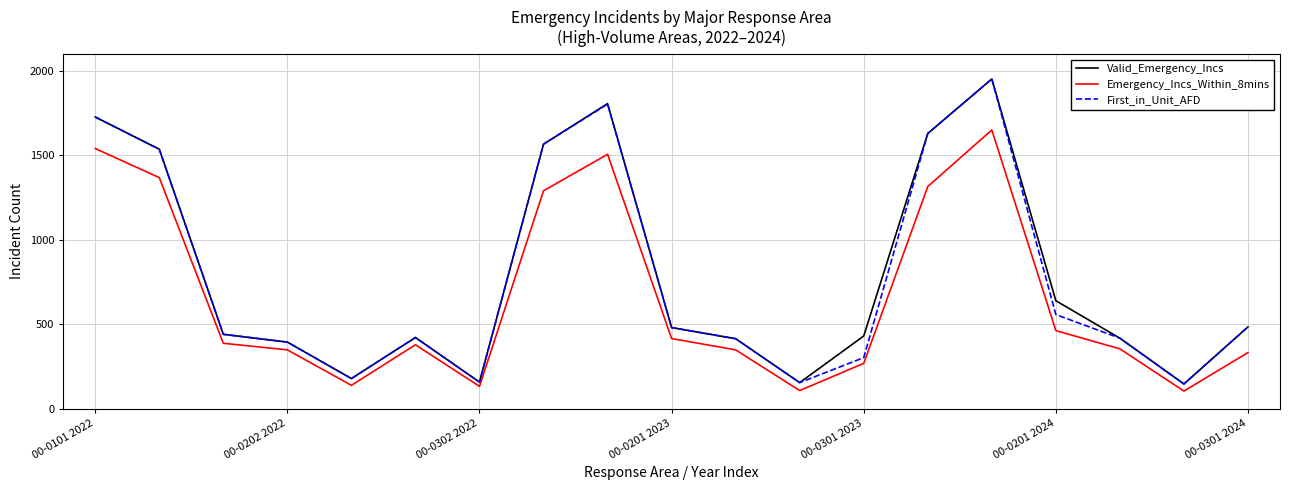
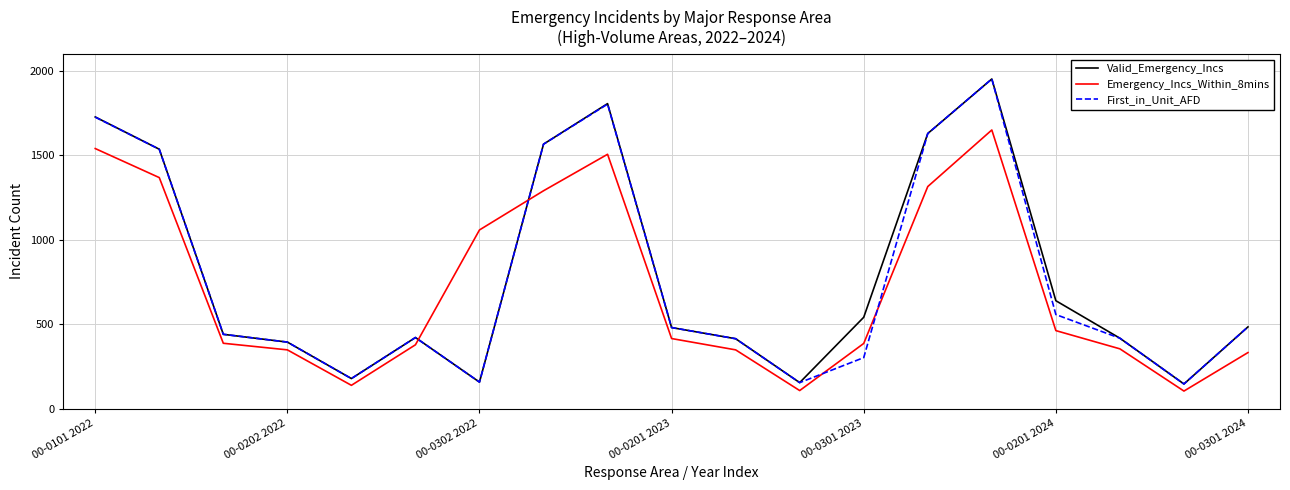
Emergency_Incs_Within_8mins, 00-0302 2022: 130 -> 1060
Valid_Emergency_Incs, 00-0301 2023: 430 -> 540
Emergency_Incs_Within_8mins, 00-0301 2023: 270 -> 390
